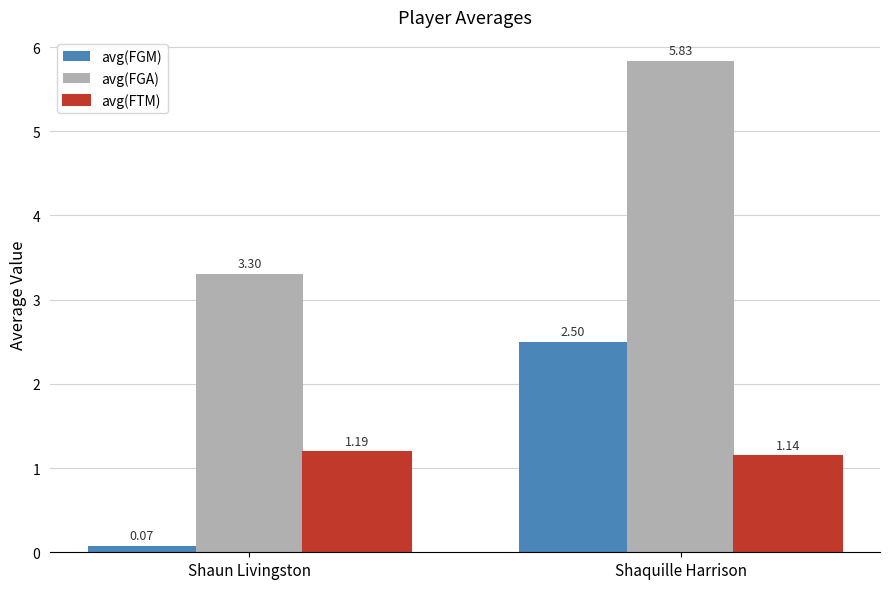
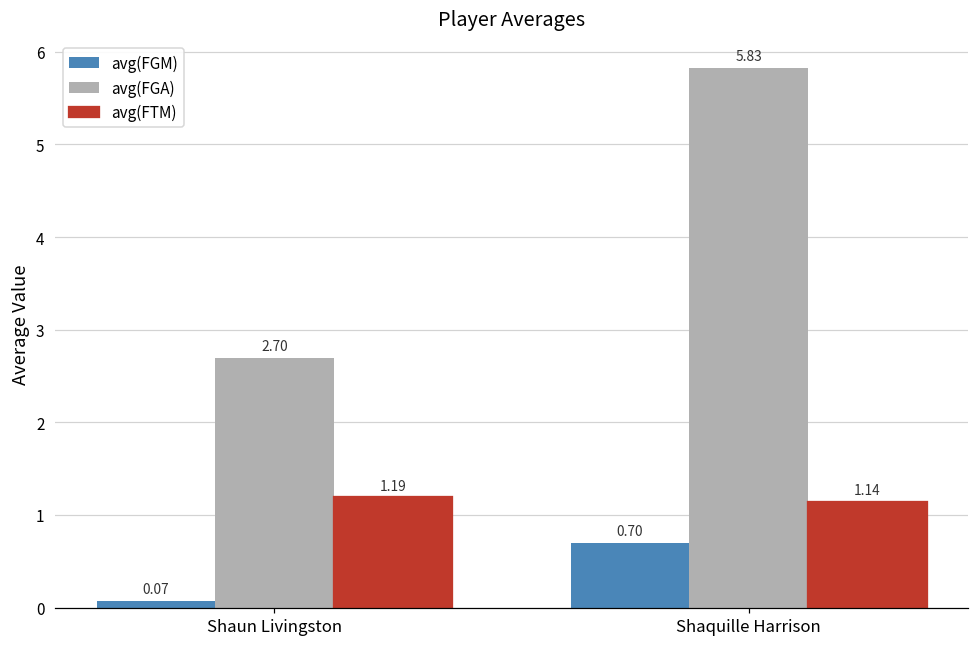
avg(FGA), Shaun Livingston: 3.30 -> 2.70
avg(FGM), Shaquille Harrison: 2.50 -> 0.70
